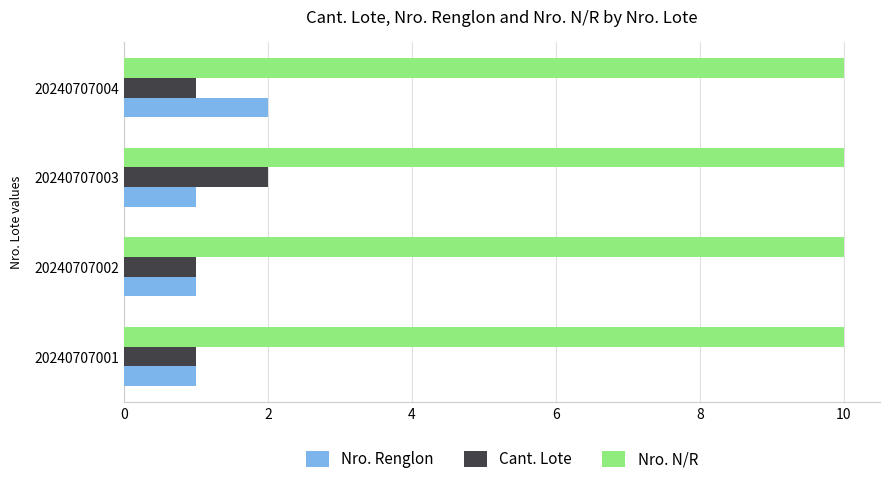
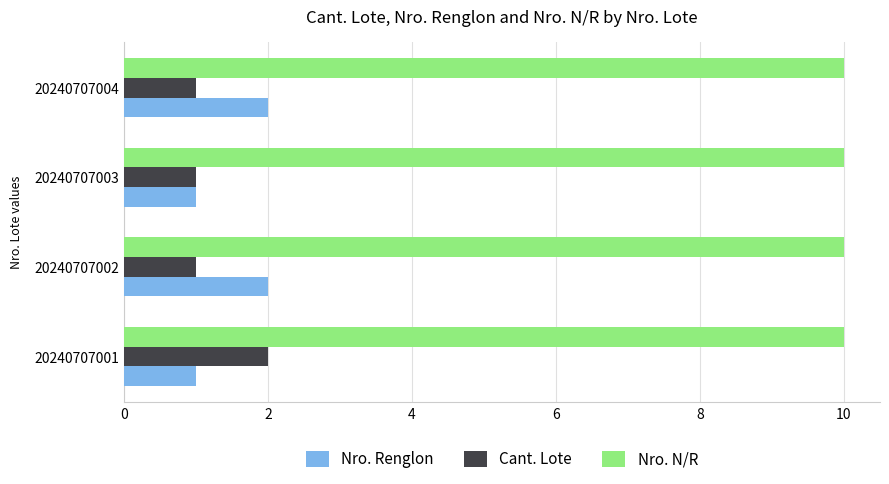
Cant. Lote, 20240707003: 2 -> 1
Nro. Renglon, 20240707002: 1 -> 2
Cant. Lote, 20240707001: 1 -> 2
